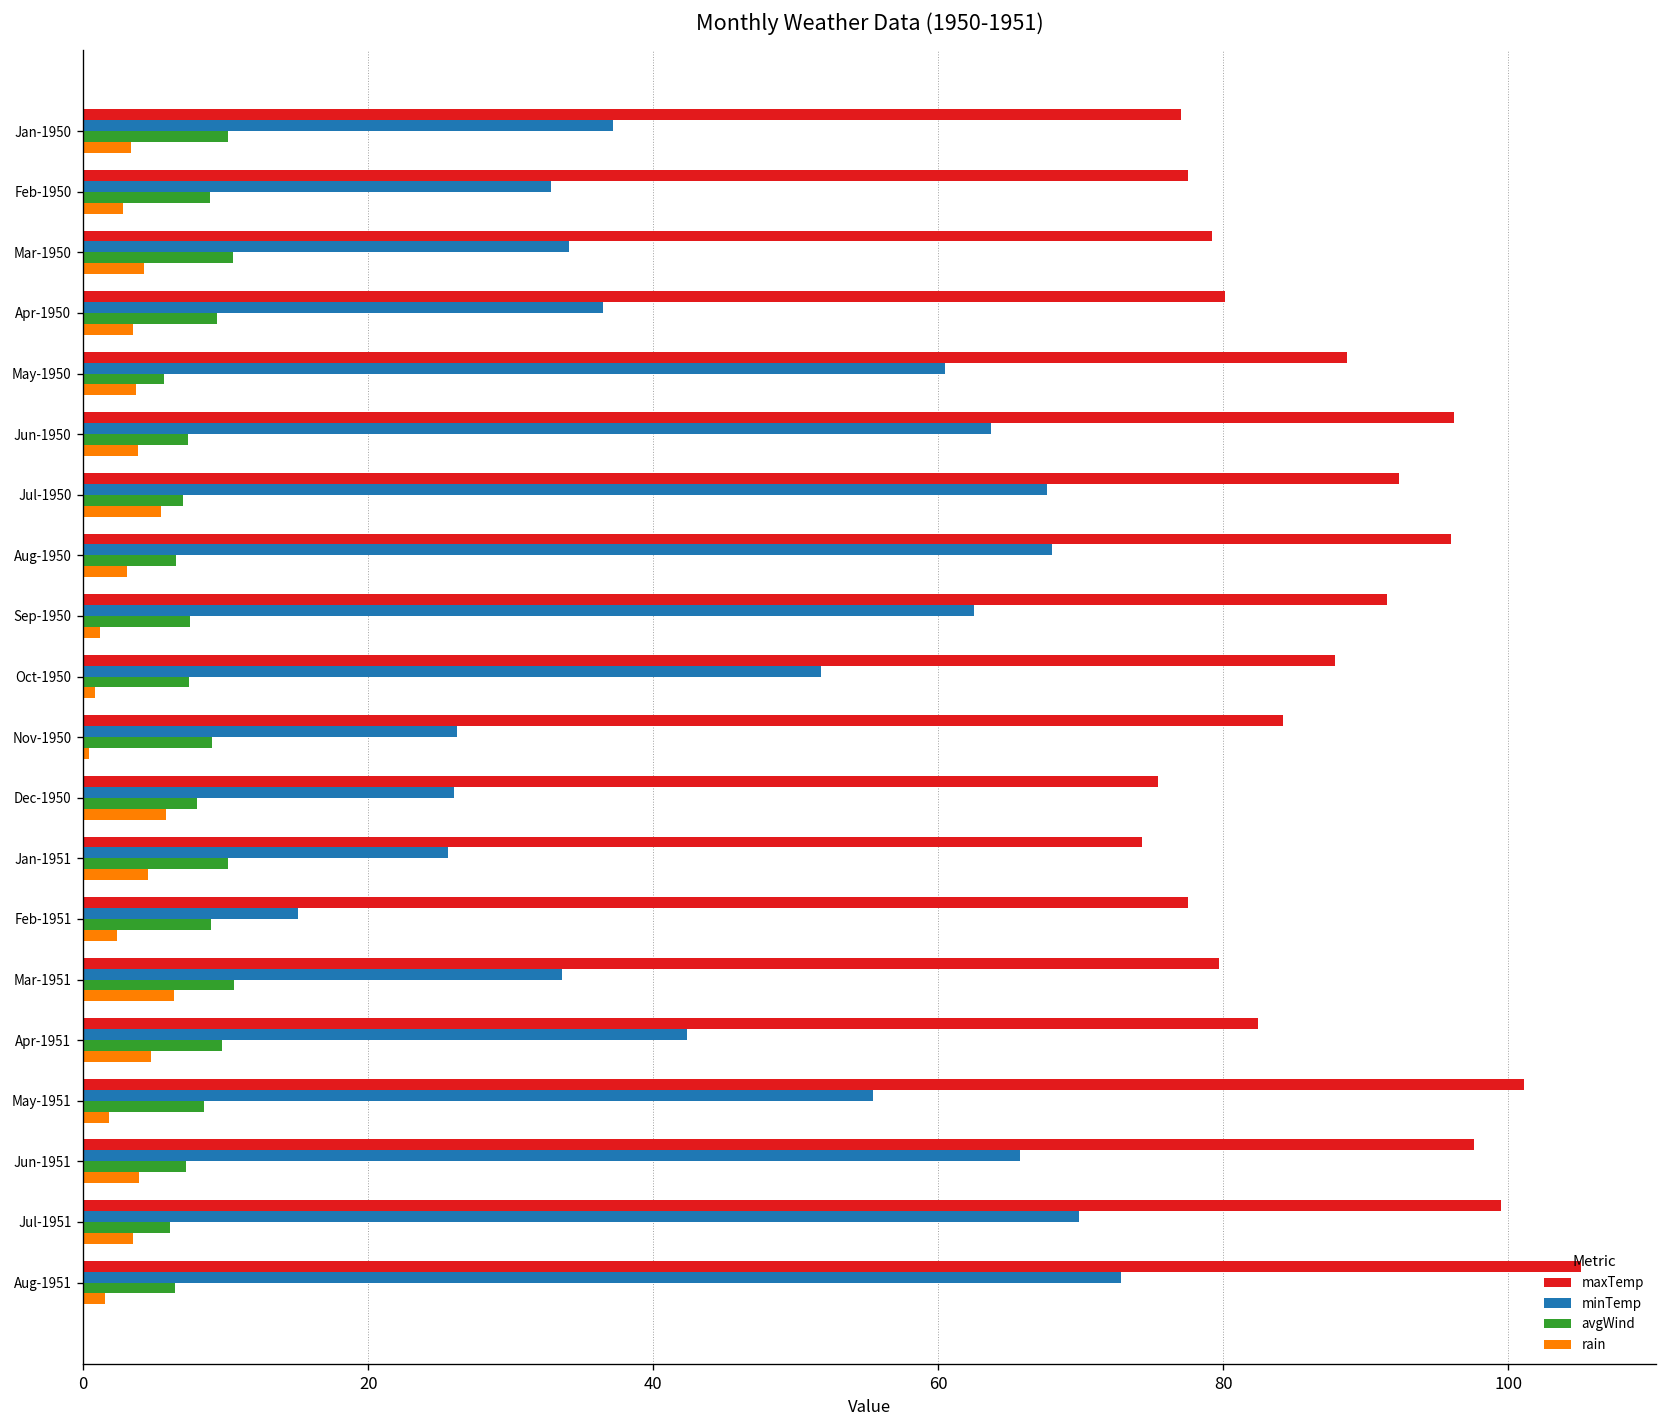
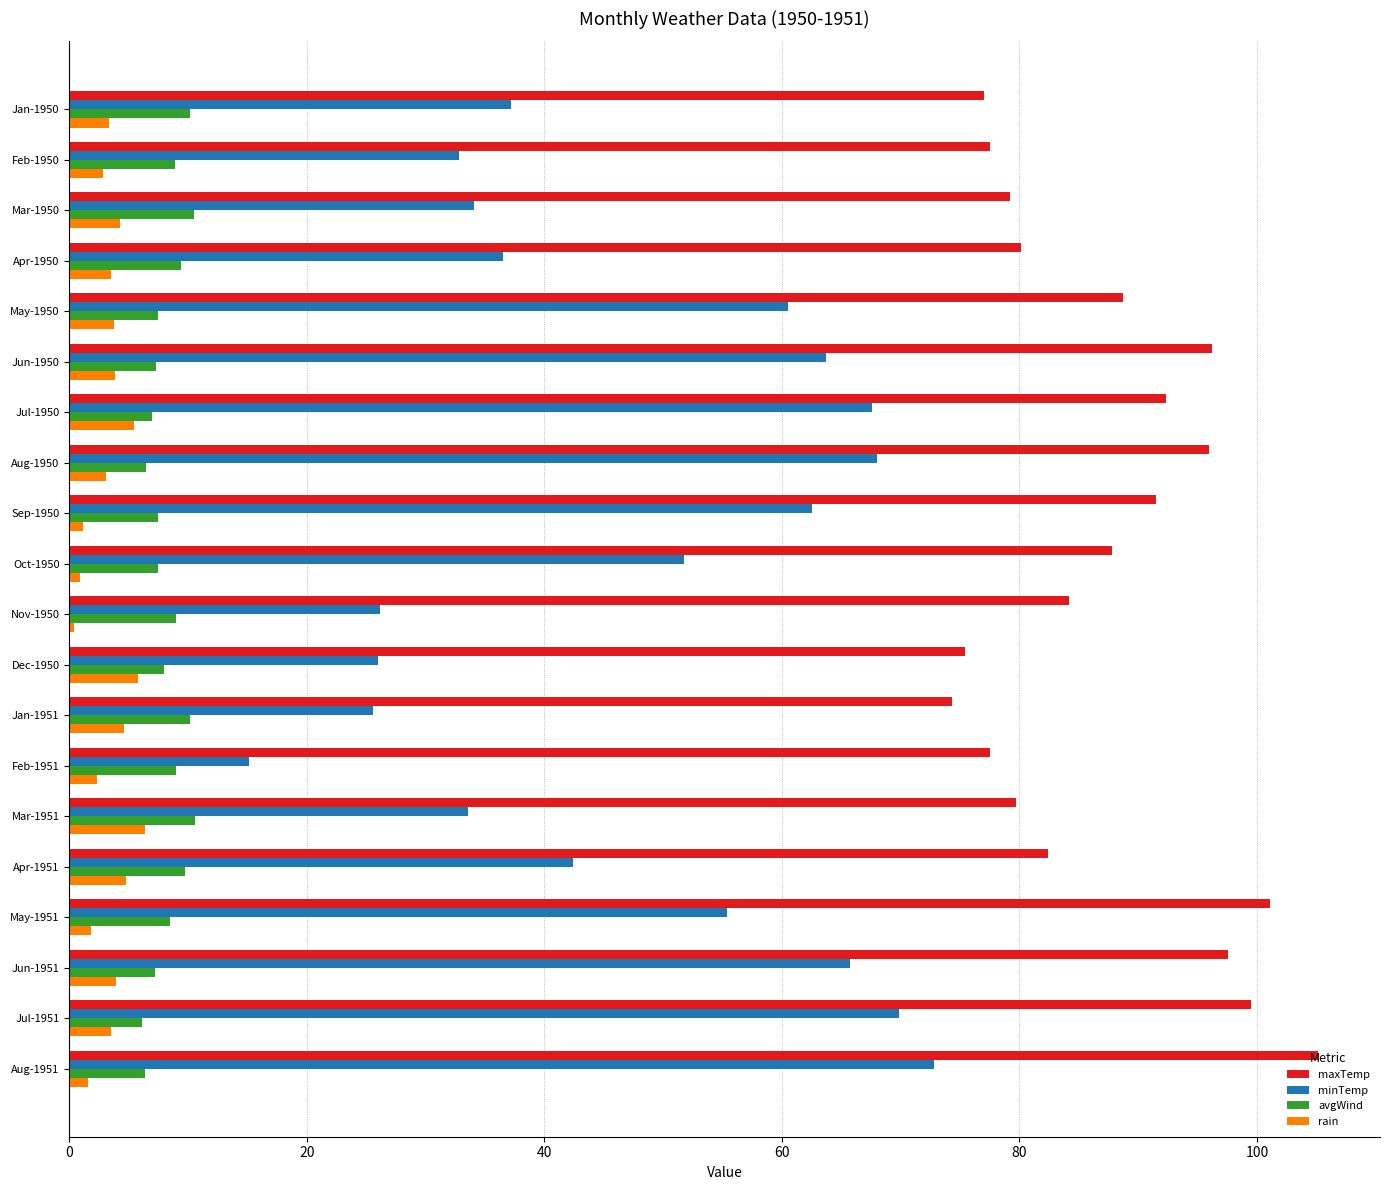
avgWind, May-1950: 5.7 -> 7.5
